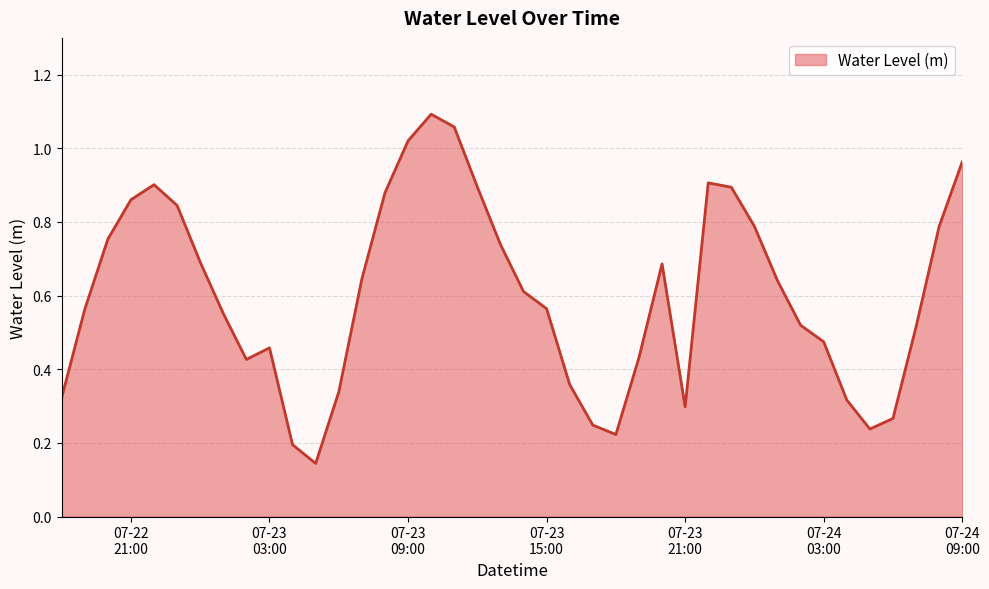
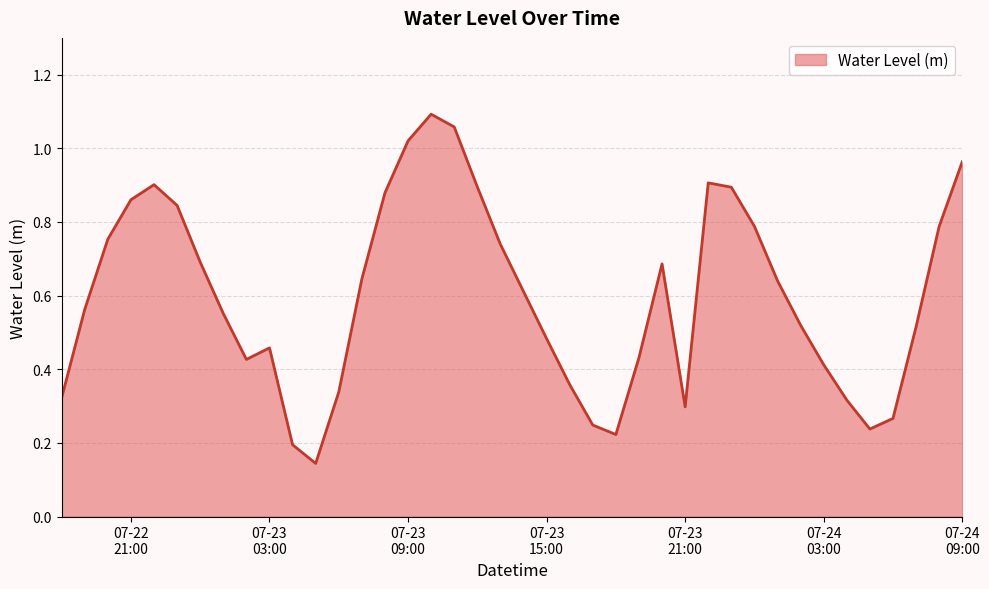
07-23 15:00: 0.56 -> 0.48
07-24 03:00: 0.47 -> 0.41
